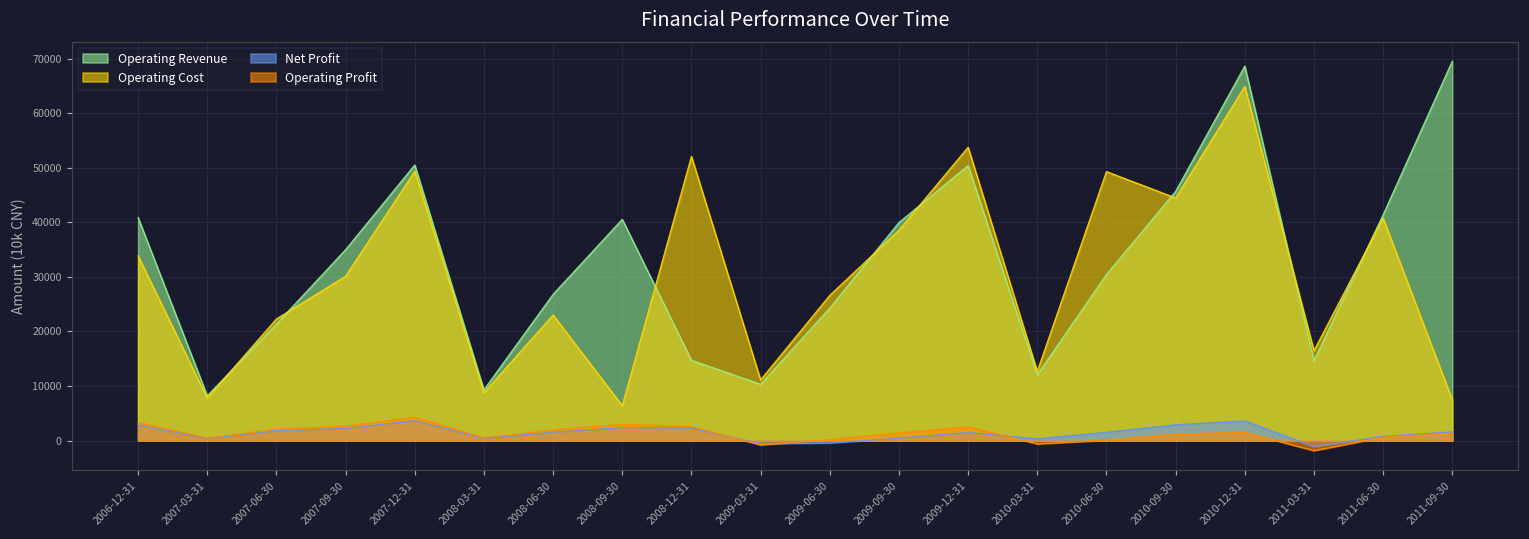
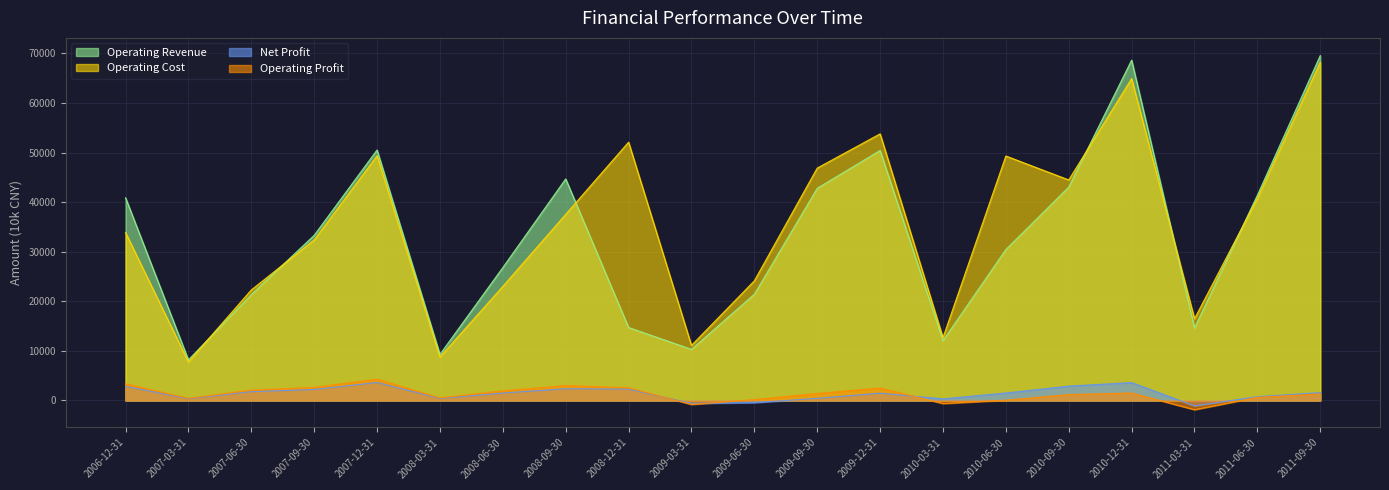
Operating Revenue, 2007-09-30: 35000 -> 33000
Operating Cost, 2007-09-30: 30000 -> 32000
Operating Revenue, 2008-09-30: 41000 -> 45000
Operating Cost, 2008-09-30: 6000 -> 38000
Operating Revenue, 2009-06-30: 24000 -> 21000
Operating Cost, 2009-06-30: 27000 -> 24000
Operating Revenue, 2009-09-30: 40000 -> 43000
Operating Cost, 2009-09-30: 39000 -> 47000
Operating Revenue, 2010-09-30: 46000 -> 43000
Operating Cost, 2011-09-30: 7000 -> 68000
